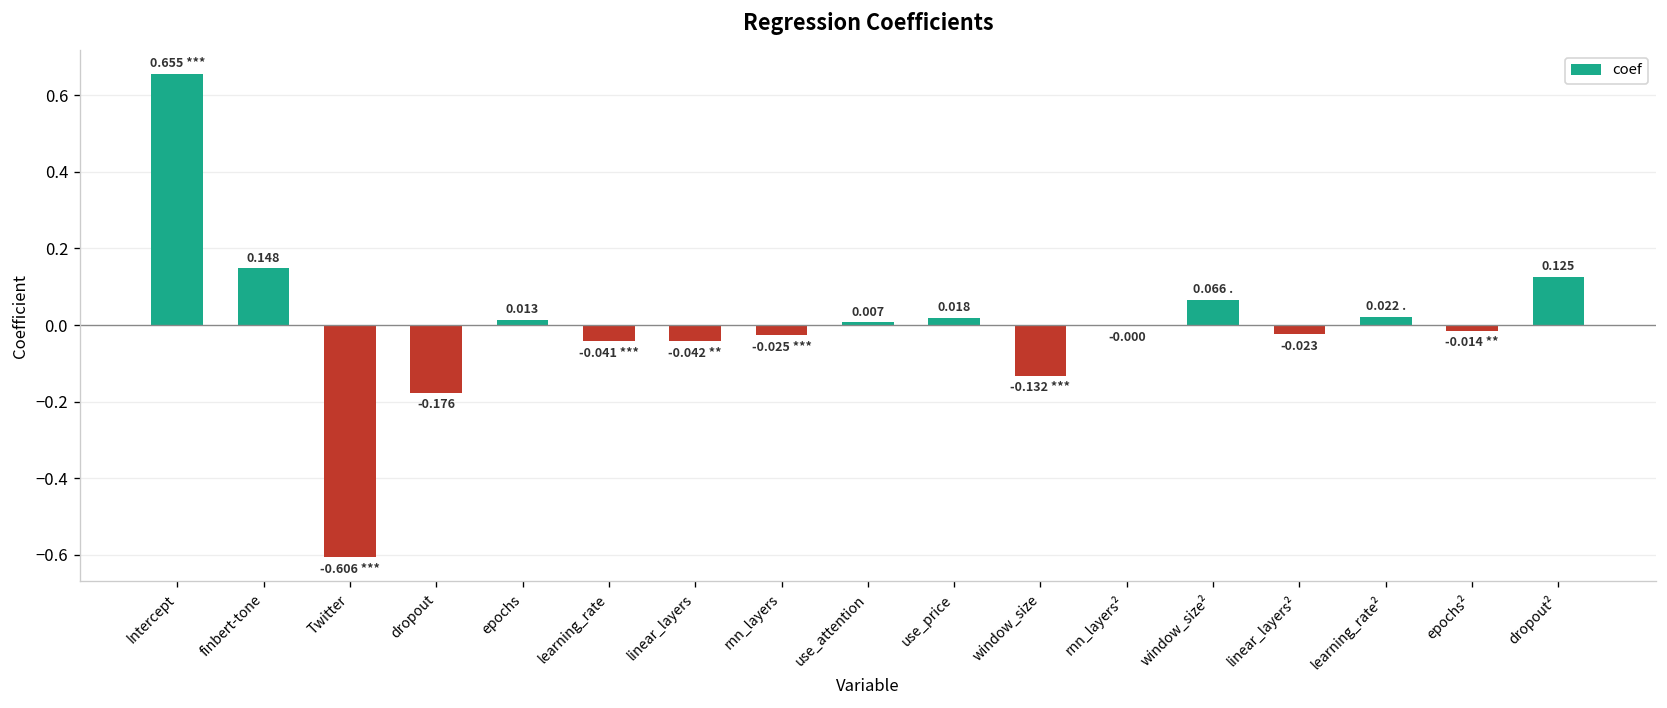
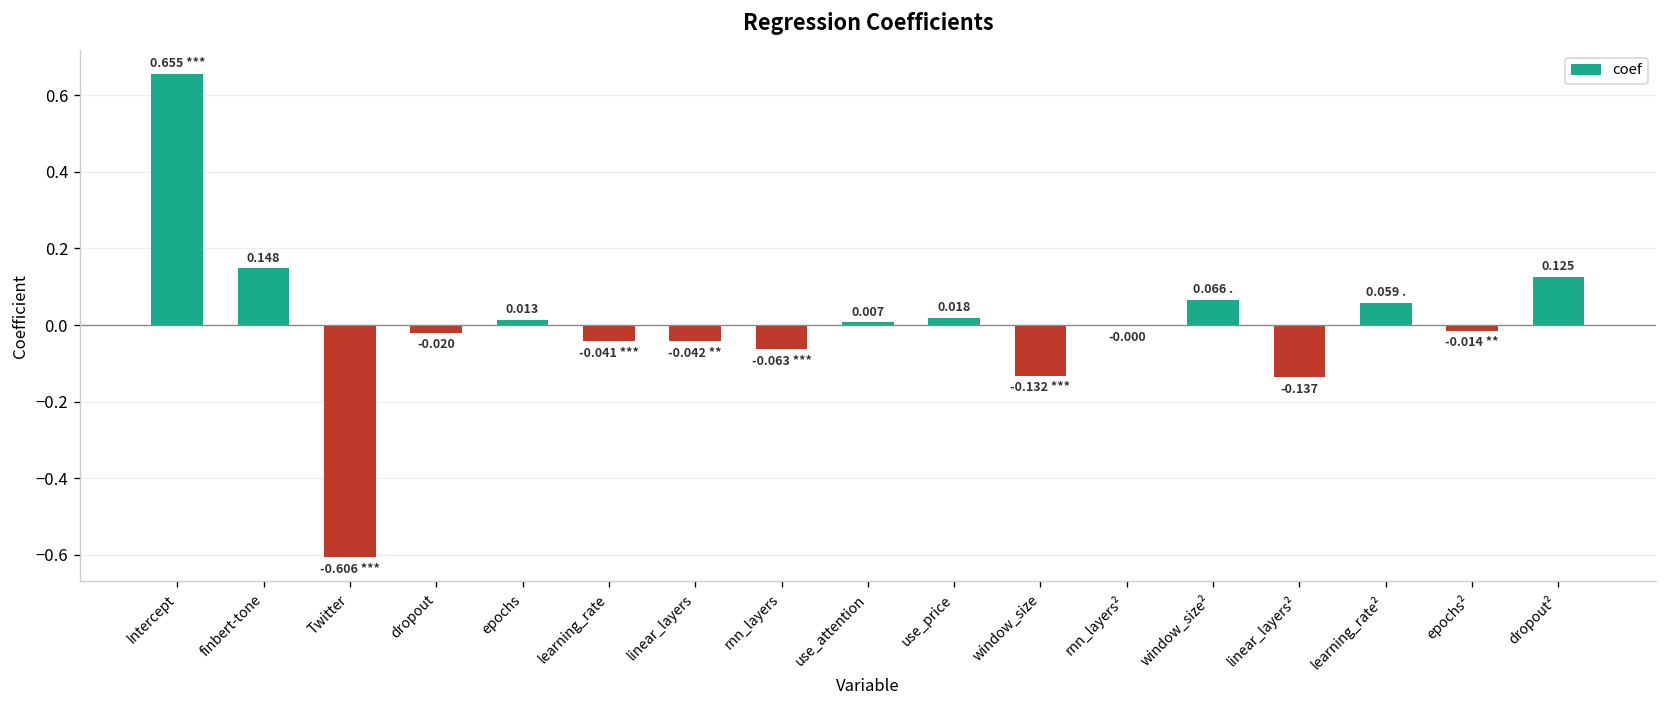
dropout: -0.176 -> -0.020
rnn_layers: -0.025 -> -0.063
linear_layers²: -0.023 -> -0.137
learning_rate²: 0.022 -> 0.059
